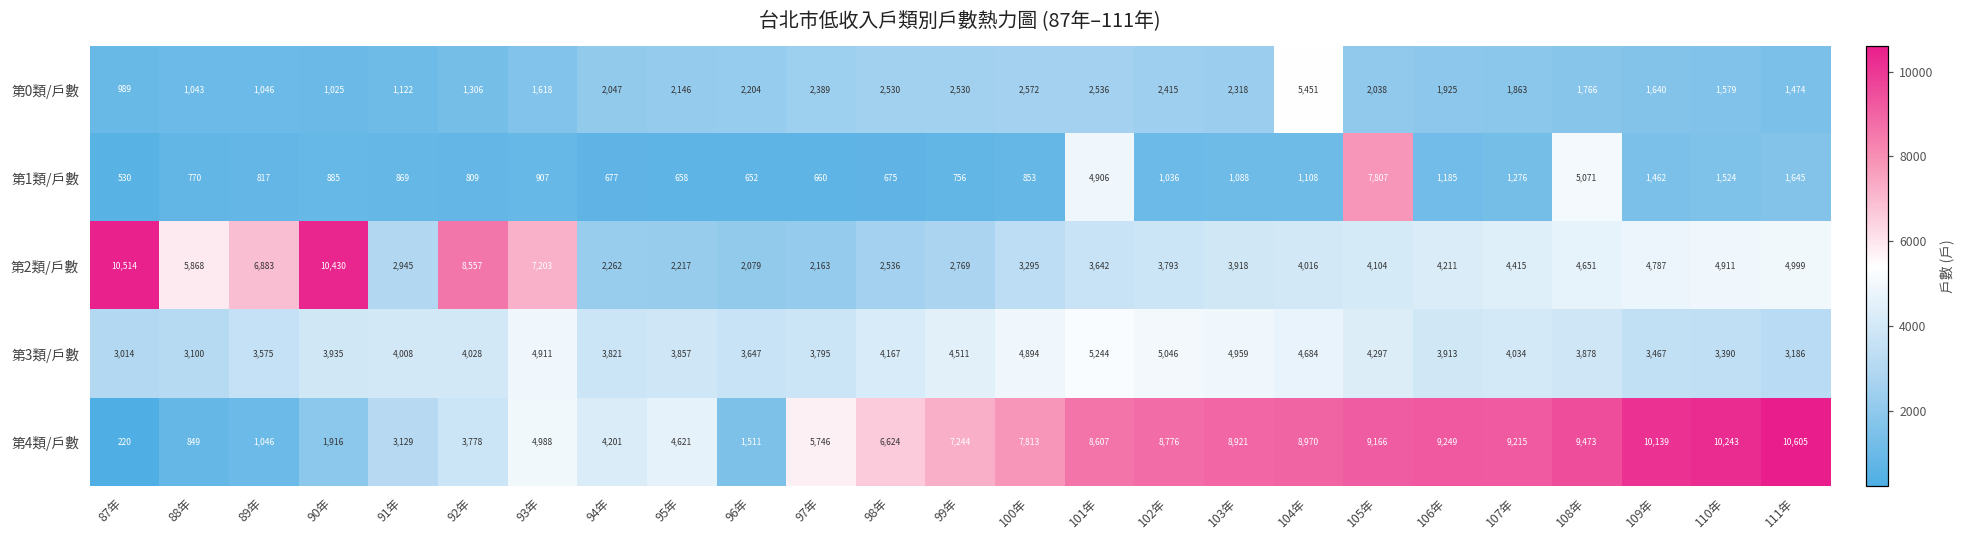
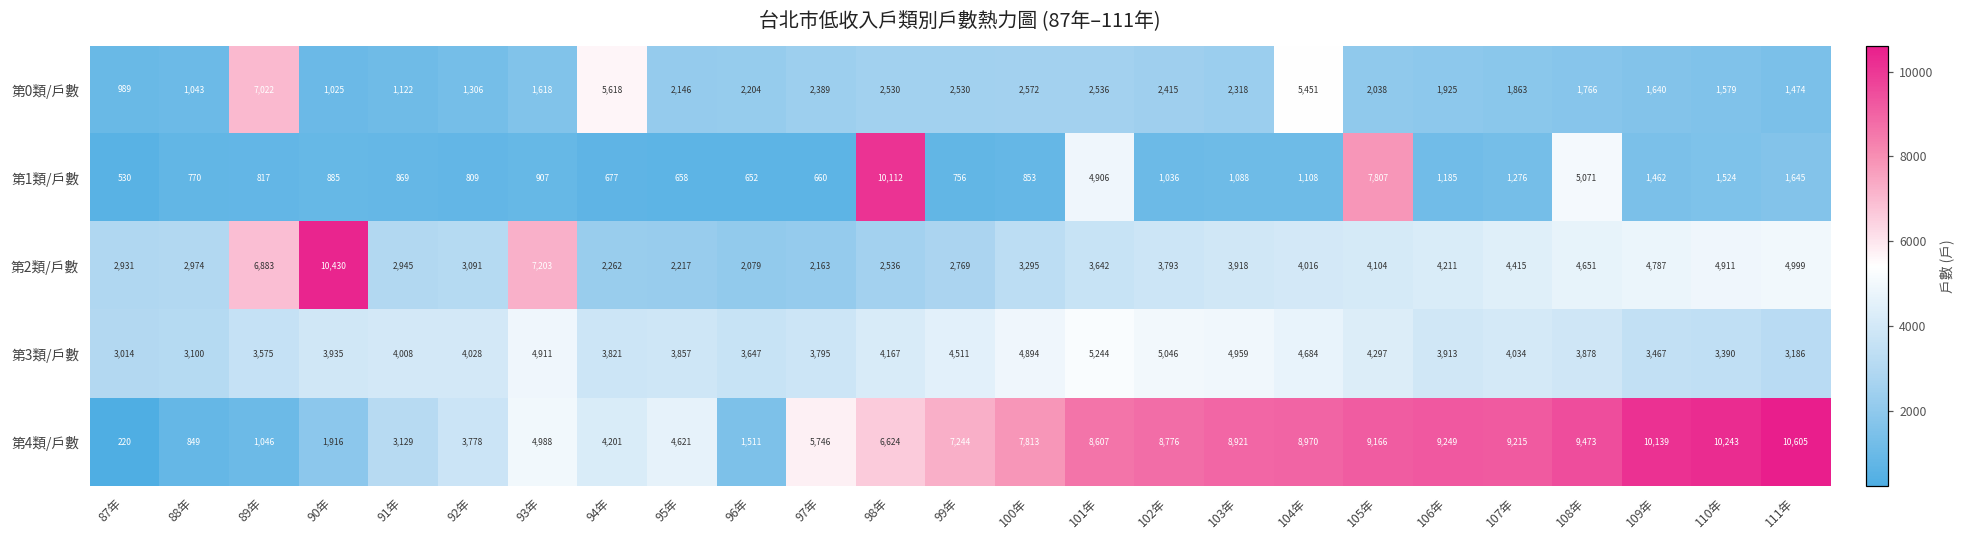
第0類/戶數, 89年: 1,046 -> 7,022
第0類/戶數, 94年: 2,047 -> 5,618
第1類/戶數, 98年: 675 -> 10,112
第2類/戶數, 87年: 10,514 -> 2,931
第2類/戶數, 88年: 5,868 -> 2,974
第2類/戶數, 92年: 8,557 -> 3,091
